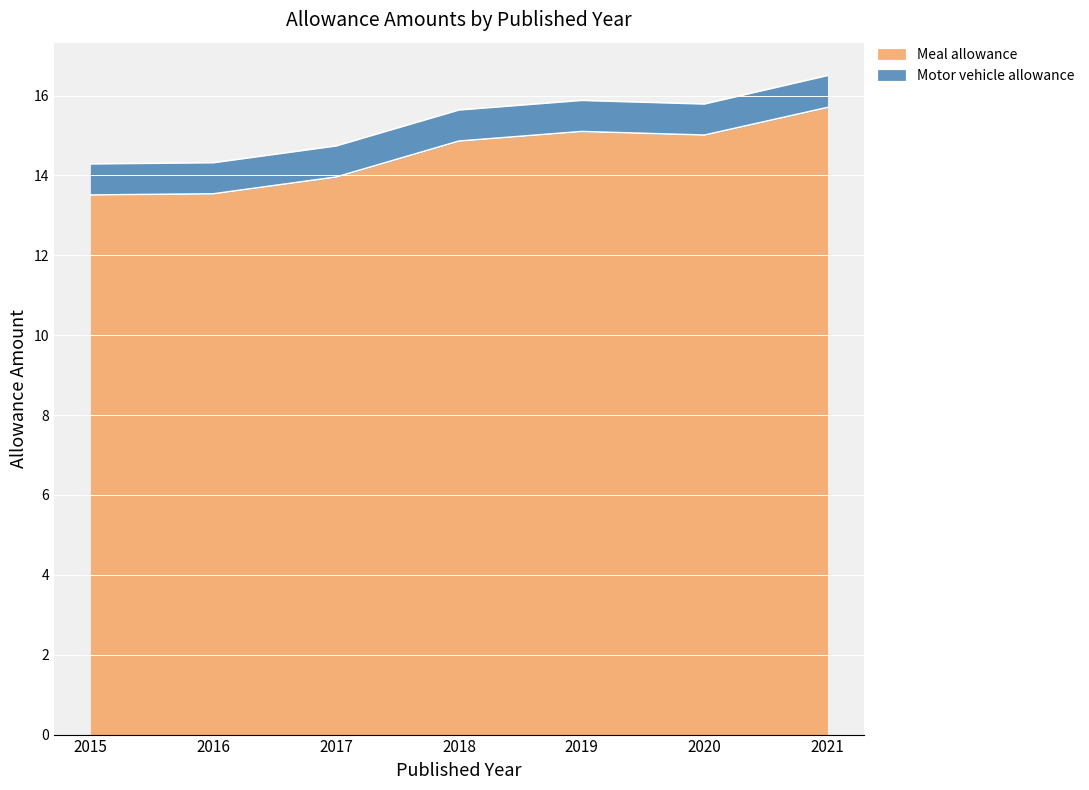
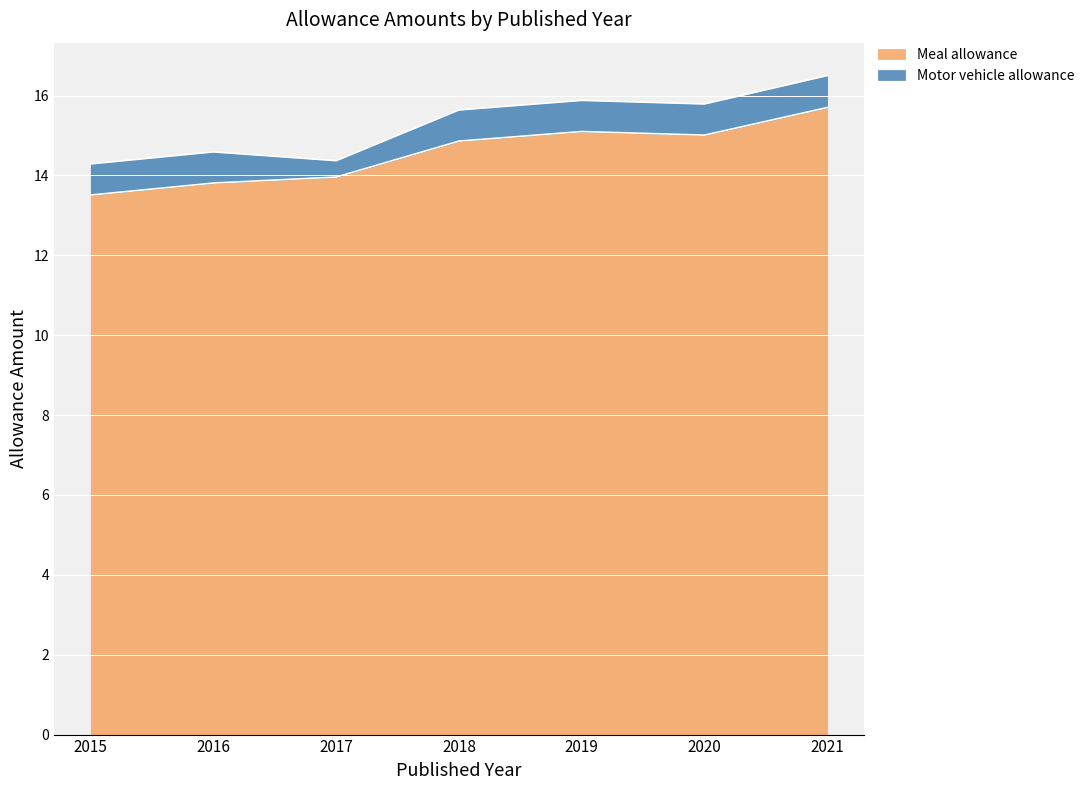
Meal allowance, 2016: 13.5 -> 13.8
Motor vehicle allowance, 2017: 0.8 -> 0.4
